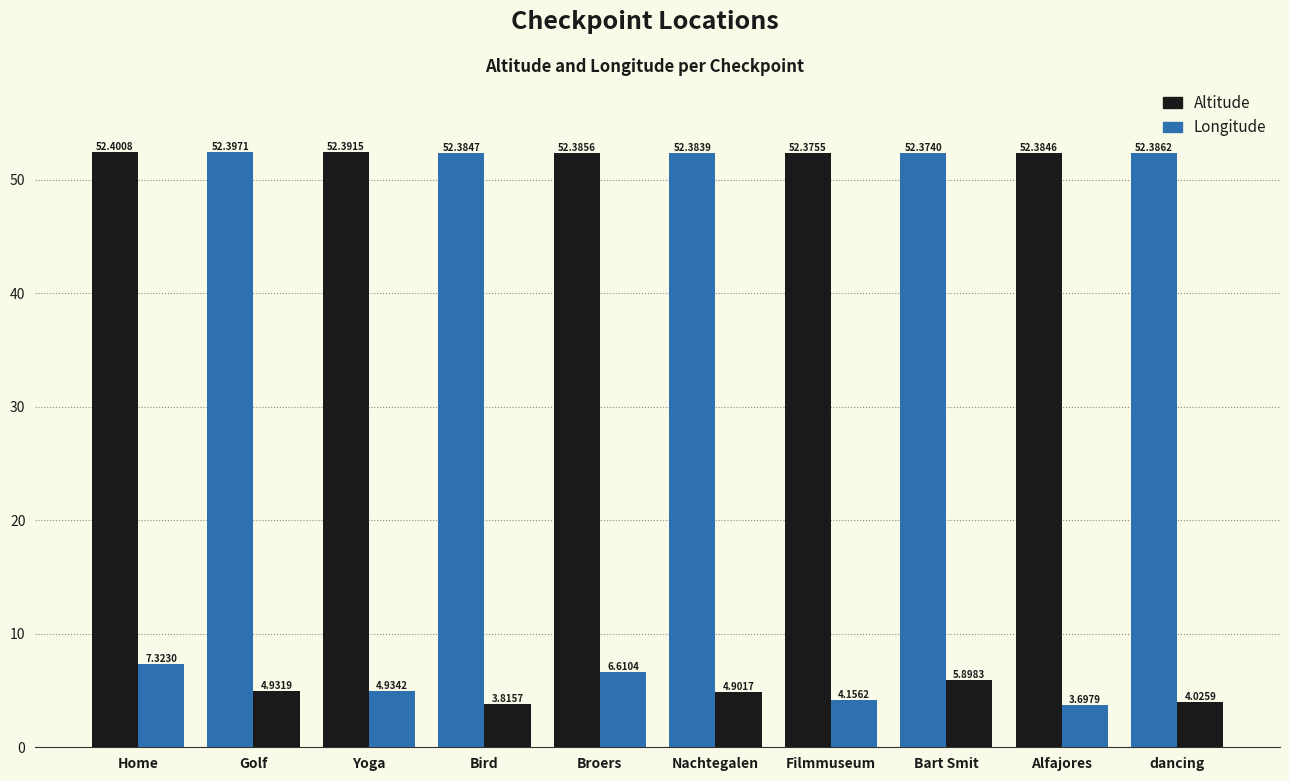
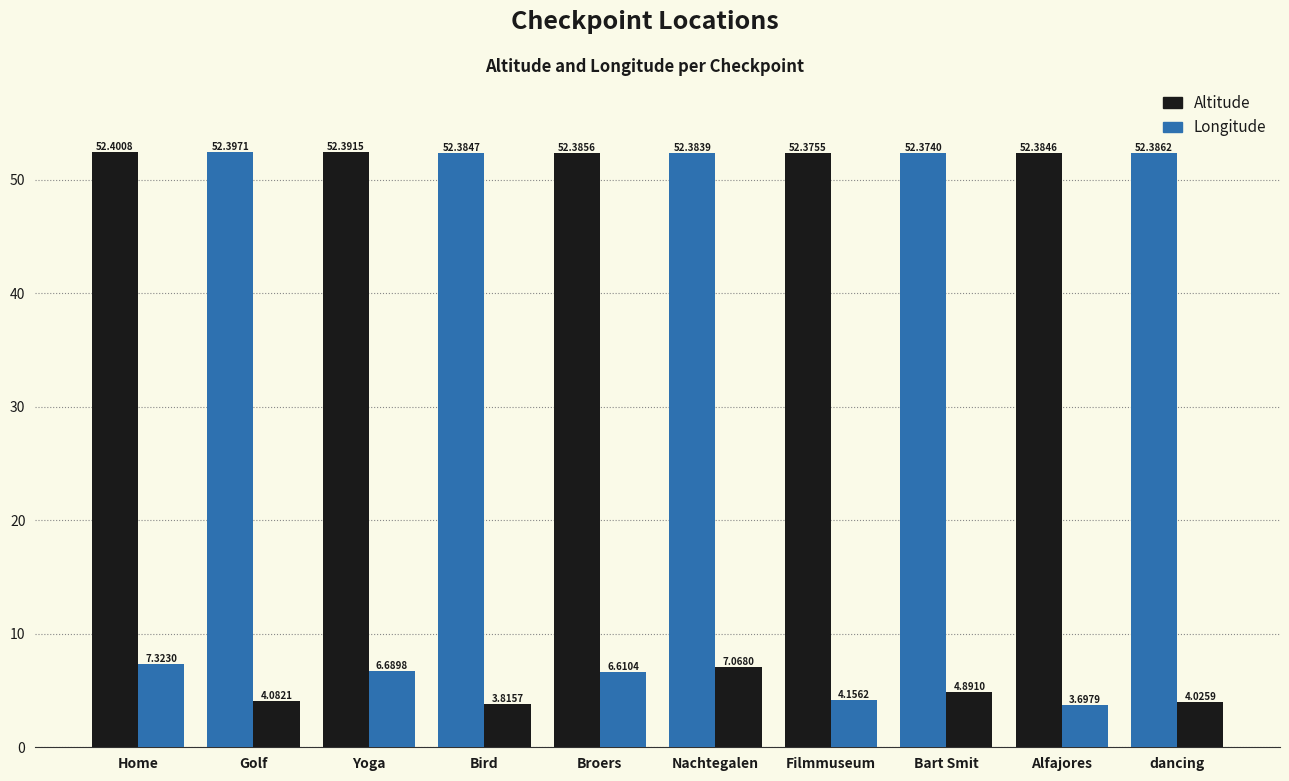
Longitude, Golf: 4.9319 -> 4.0821
Longitude, Yoga: 4.9342 -> 6.6898
Longitude, Nachtegalen: 4.9017 -> 7.0680
Longitude, Bart Smit: 5.8983 -> 4.8910
